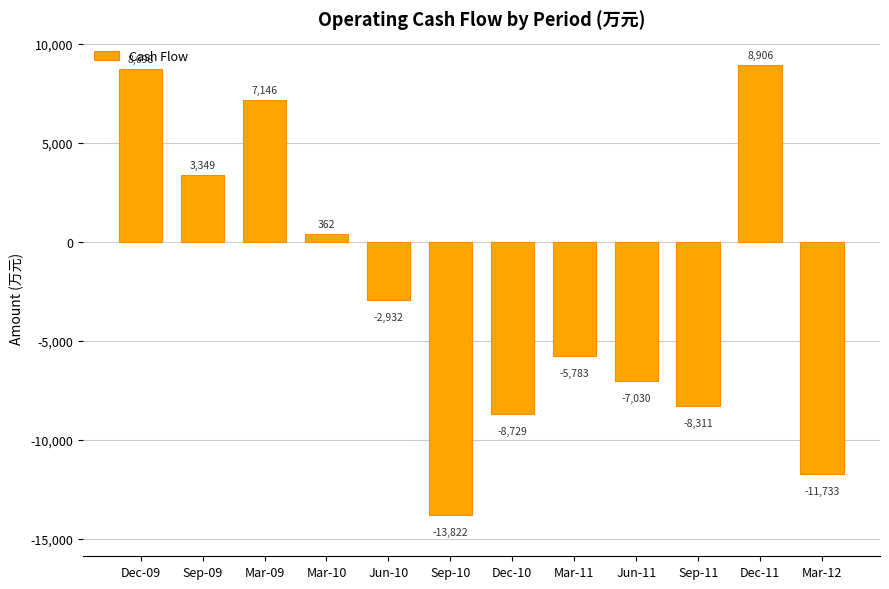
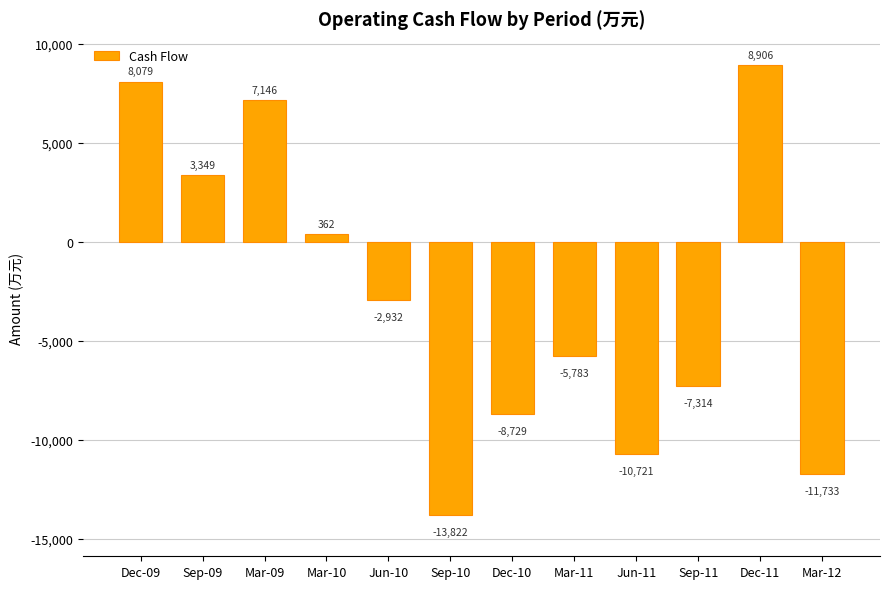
Dec-09: 8,698 -> 8,079
Jun-11: -7,030 -> -10,721
Sep-11: -8,311 -> -7,314
